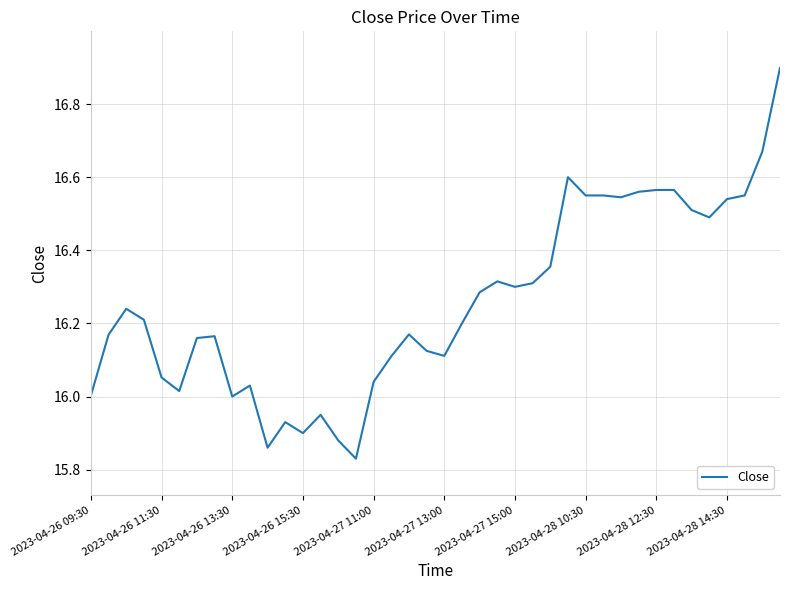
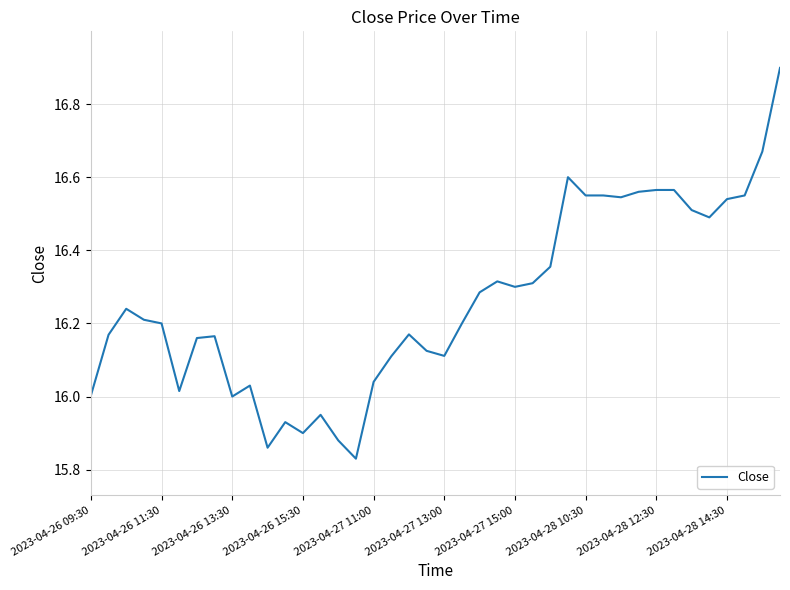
2023-04-26 11:30: 16.05 -> 16.20
